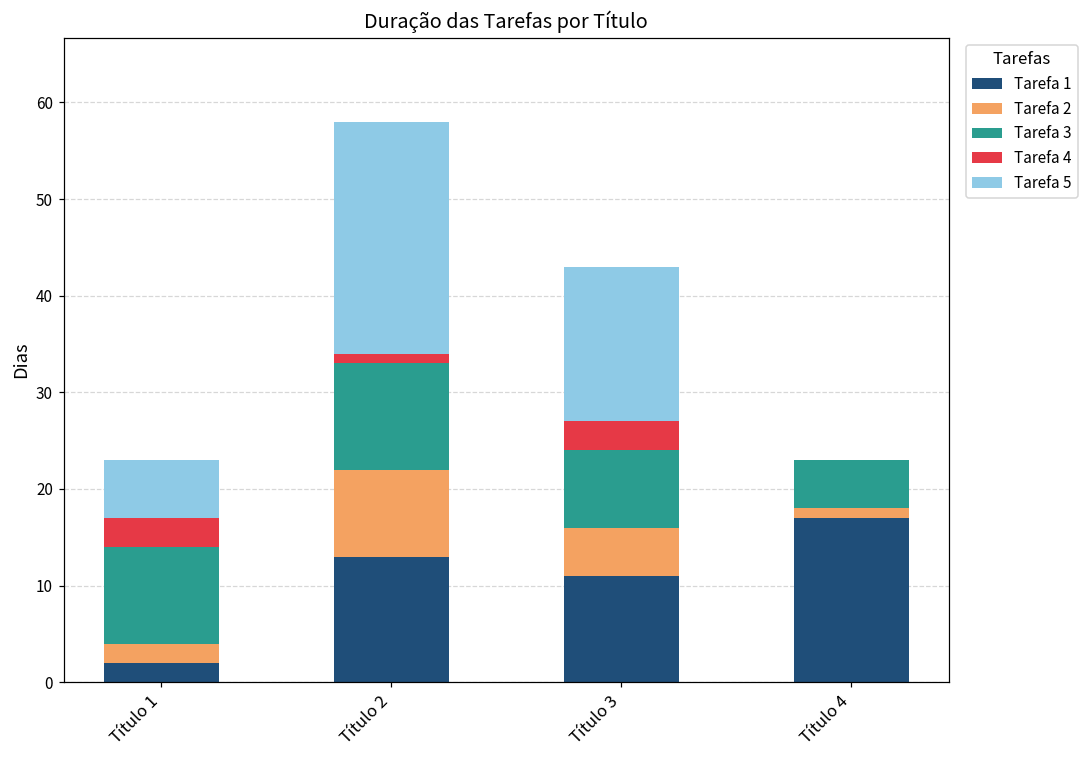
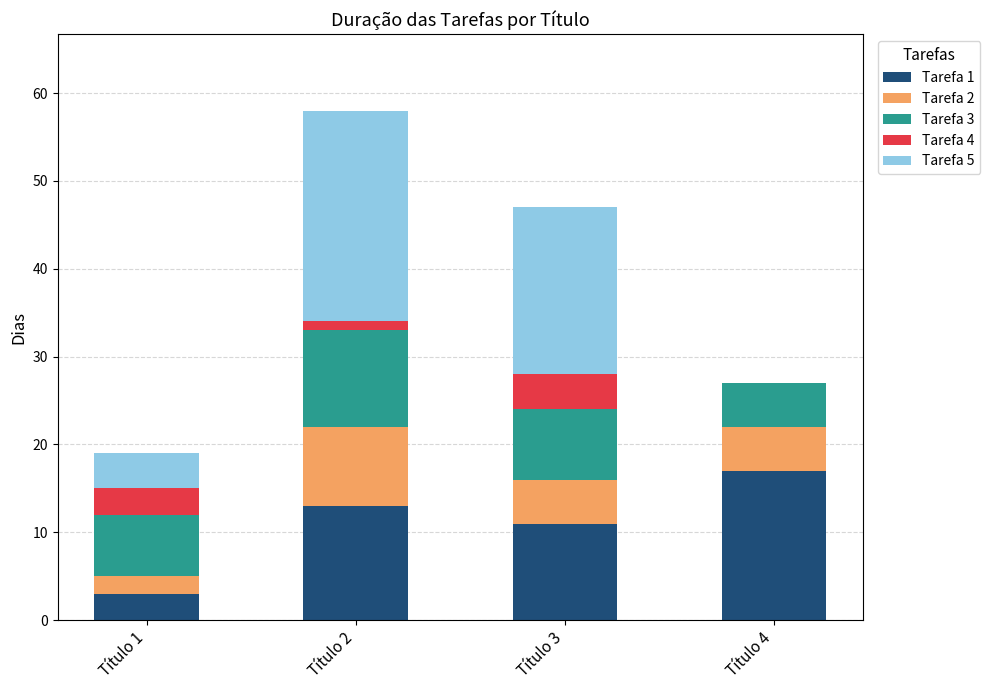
Tarefa 1, Título 1: 2 -> 3
Tarefa 3, Título 1: 10 -> 7
Tarefa 5, Título 1: 6 -> 4
Tarefa 4, Título 3: 3 -> 4
Tarefa 5, Título 3: 16 -> 19
Tarefa 2, Título 4: 1 -> 5
